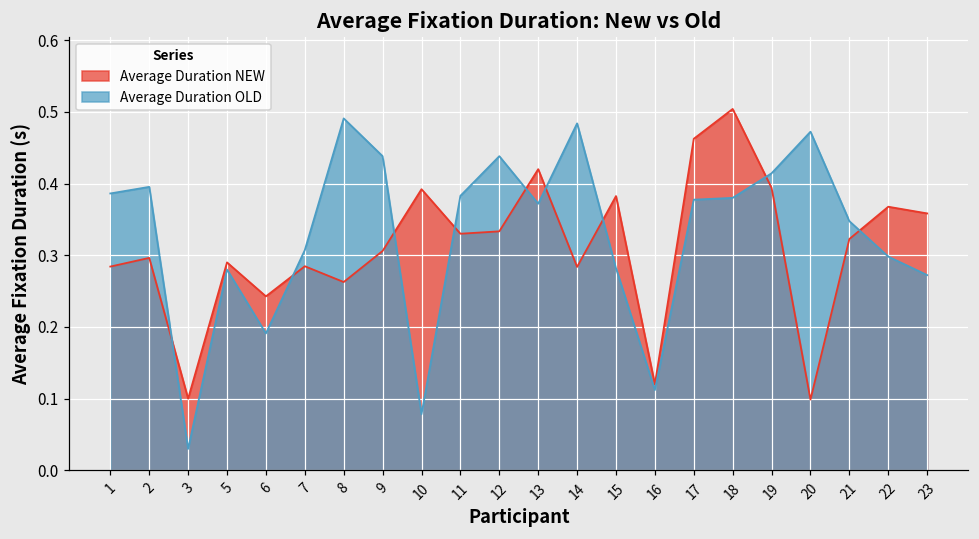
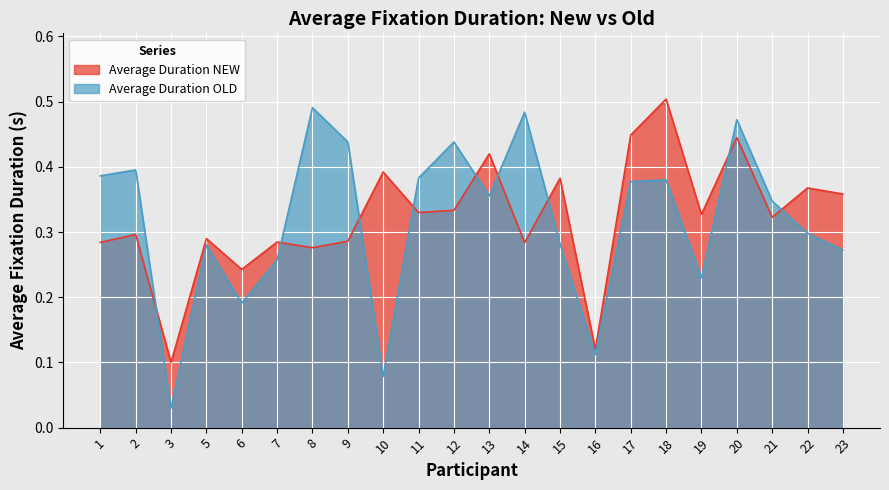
Average Duration OLD, 7: 0.31 -> 0.26
Average Duration NEW, 8: 0.26 -> 0.28
Average Duration NEW, 9: 0.31 -> 0.29
Average Duration OLD, 13: 0.37 -> 0.36
Average Duration NEW, 17: 0.46 -> 0.45
Average Duration NEW, 19: 0.39 -> 0.33
Average Duration OLD, 19: 0.41 -> 0.23
Average Duration NEW, 20: 0.10 -> 0.44
